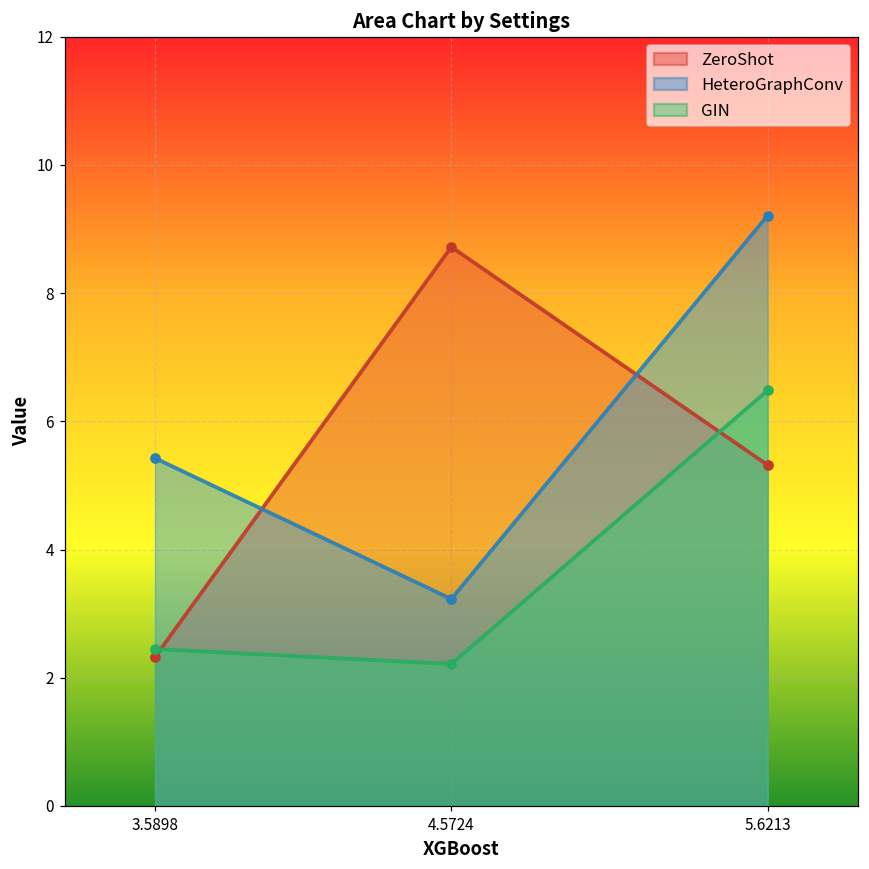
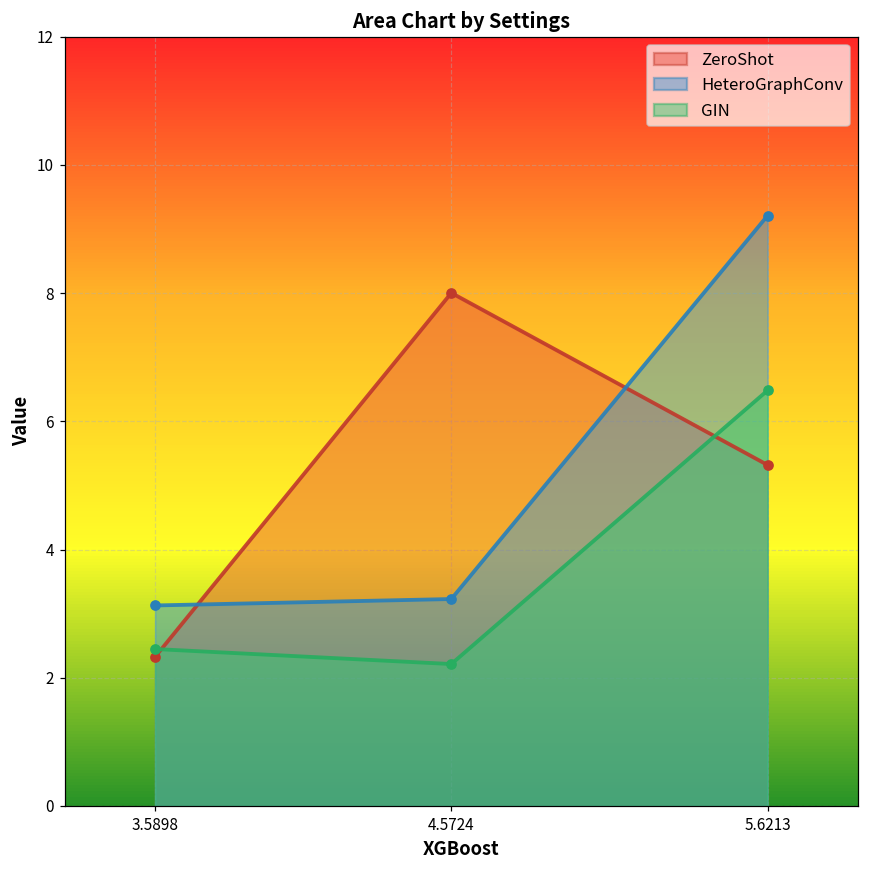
HeteroGraphConv, 3.5898: 5.4 -> 3.1
ZeroShot, 4.5724: 8.7 -> 8.0
